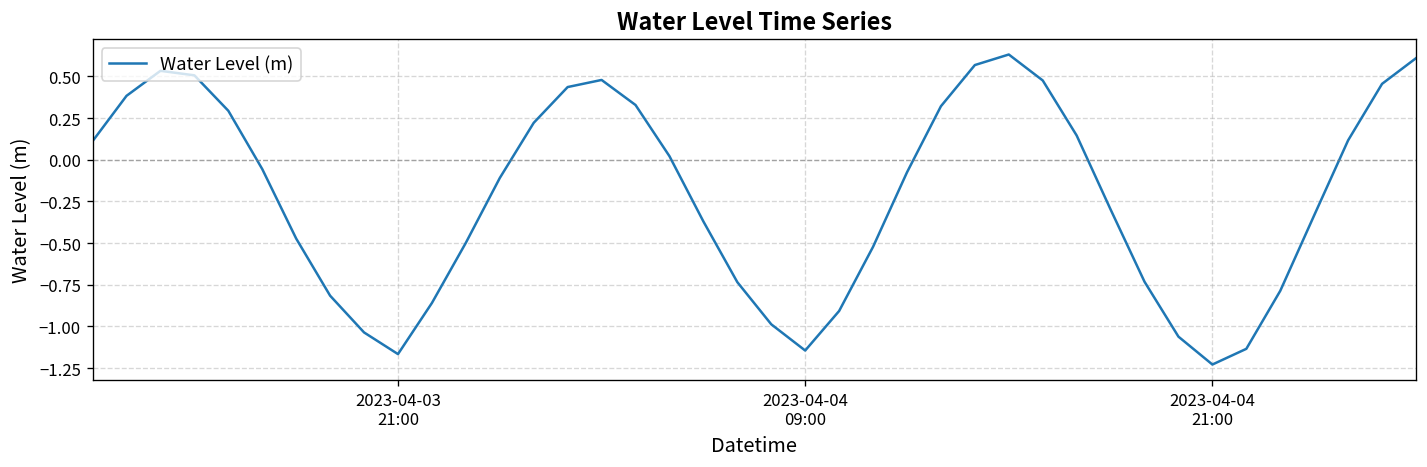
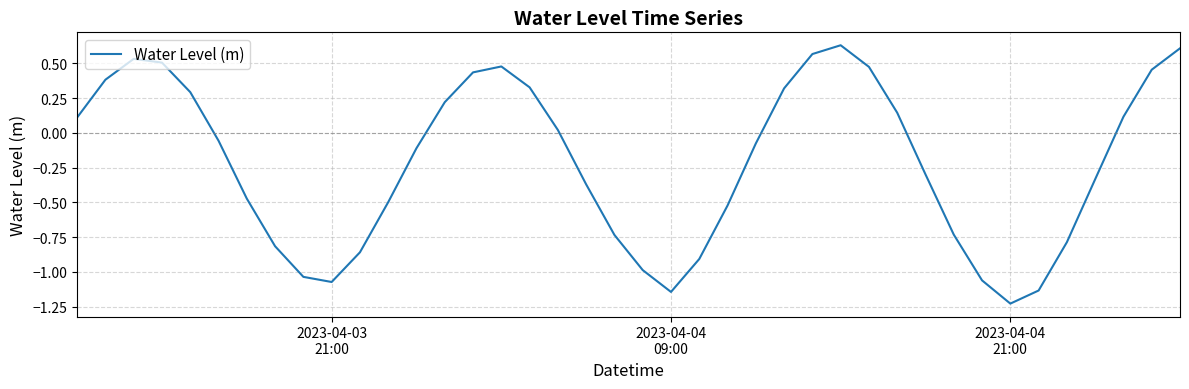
2023-04-03 21:00: -1.17 -> -1.07
